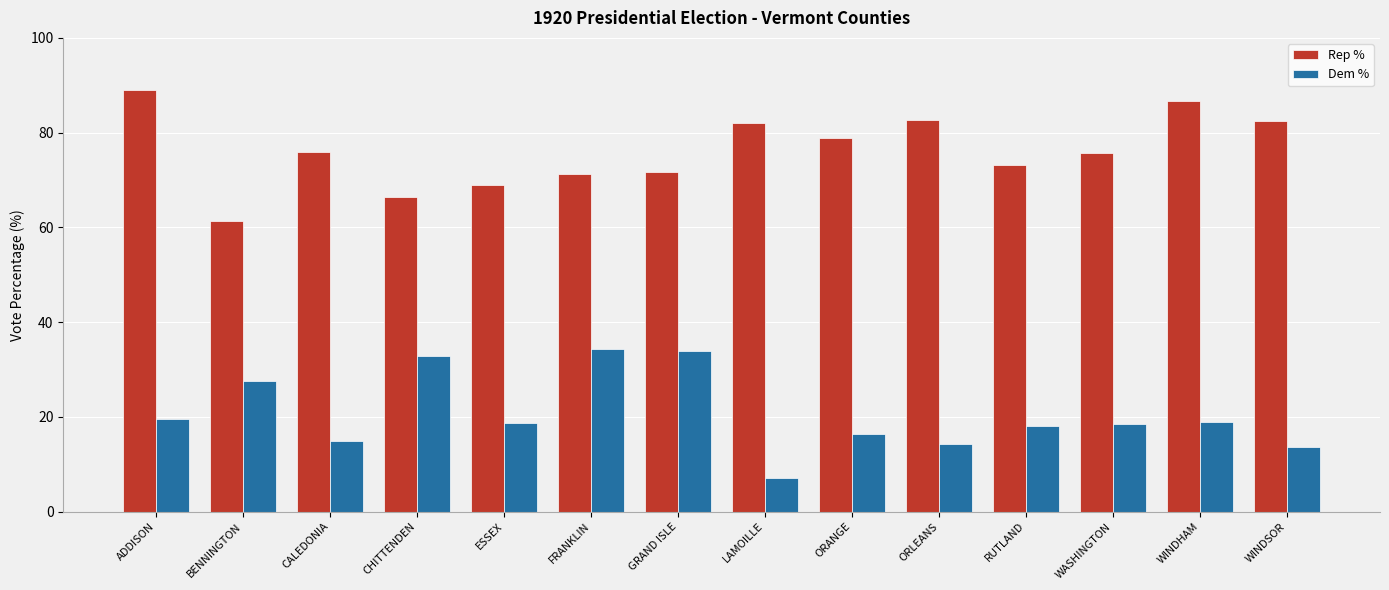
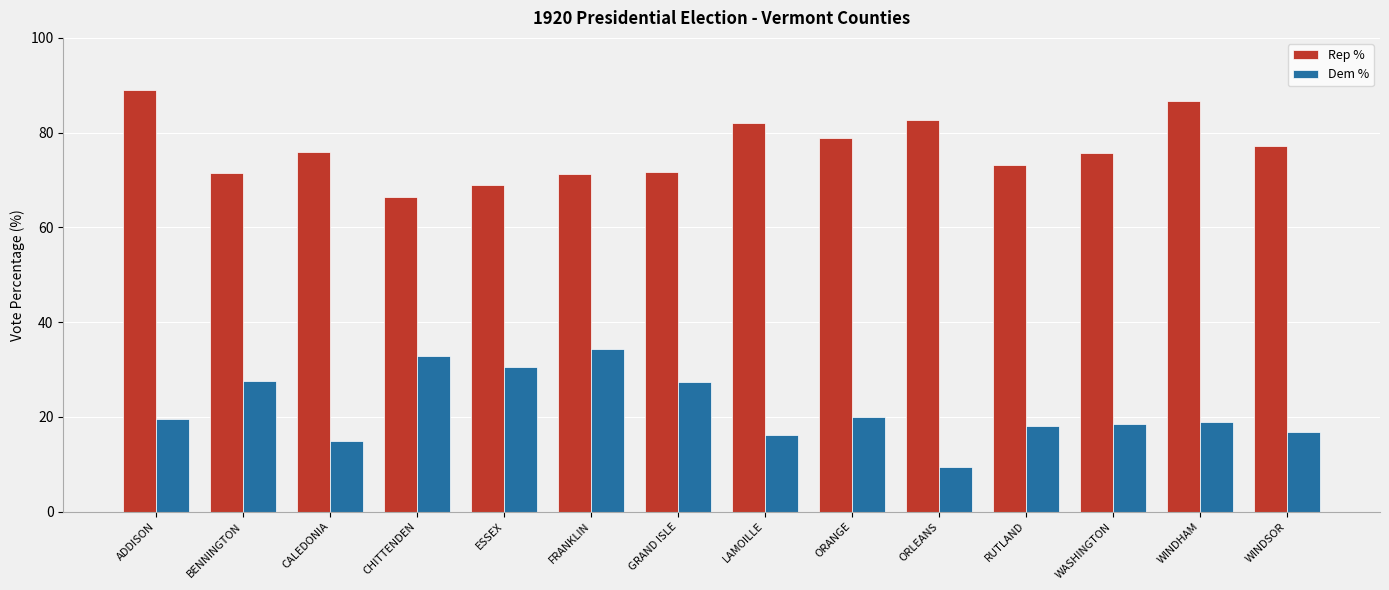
Rep %, BENNINGTON: 61 -> 71
Dem %, ESSEX: 19 -> 31
Dem %, GRAND ISLE: 34 -> 27
Dem %, LAMOILLE: 7 -> 16
Dem %, ORANGE: 16 -> 20
Dem %, ORLEANS: 14 -> 9
Rep %, WINDSOR: 83 -> 77
Dem %, WINDSOR: 14 -> 17
